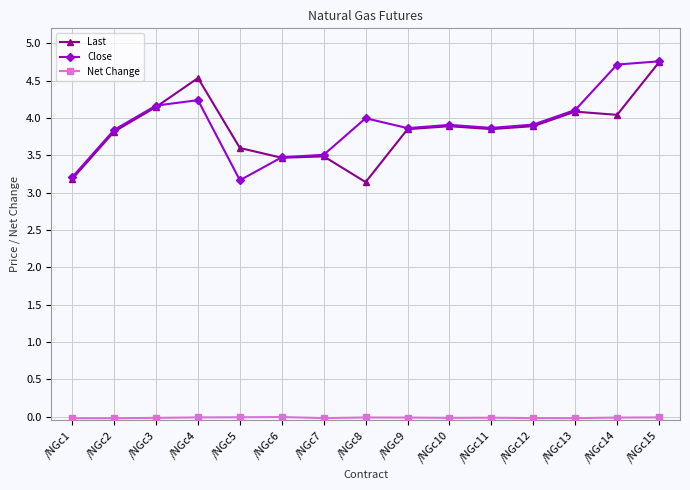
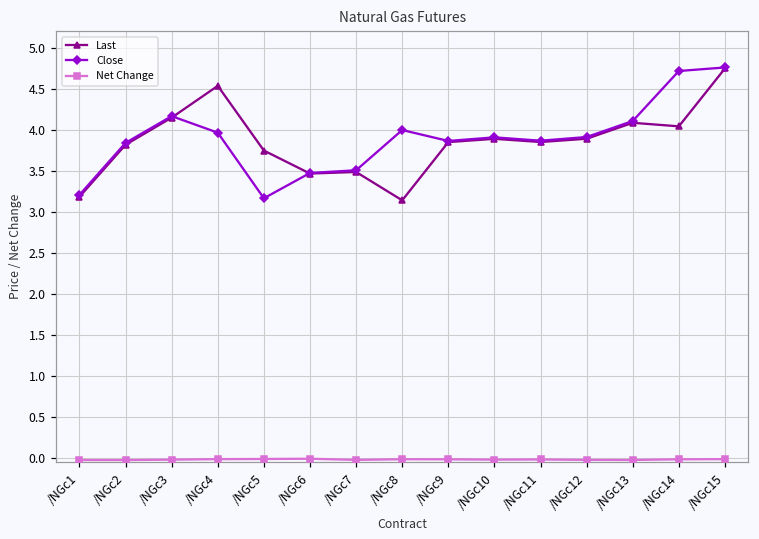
Close, /NGc4: 4.2 -> 4.0
Last, /NGc5: 3.6 -> 3.7
